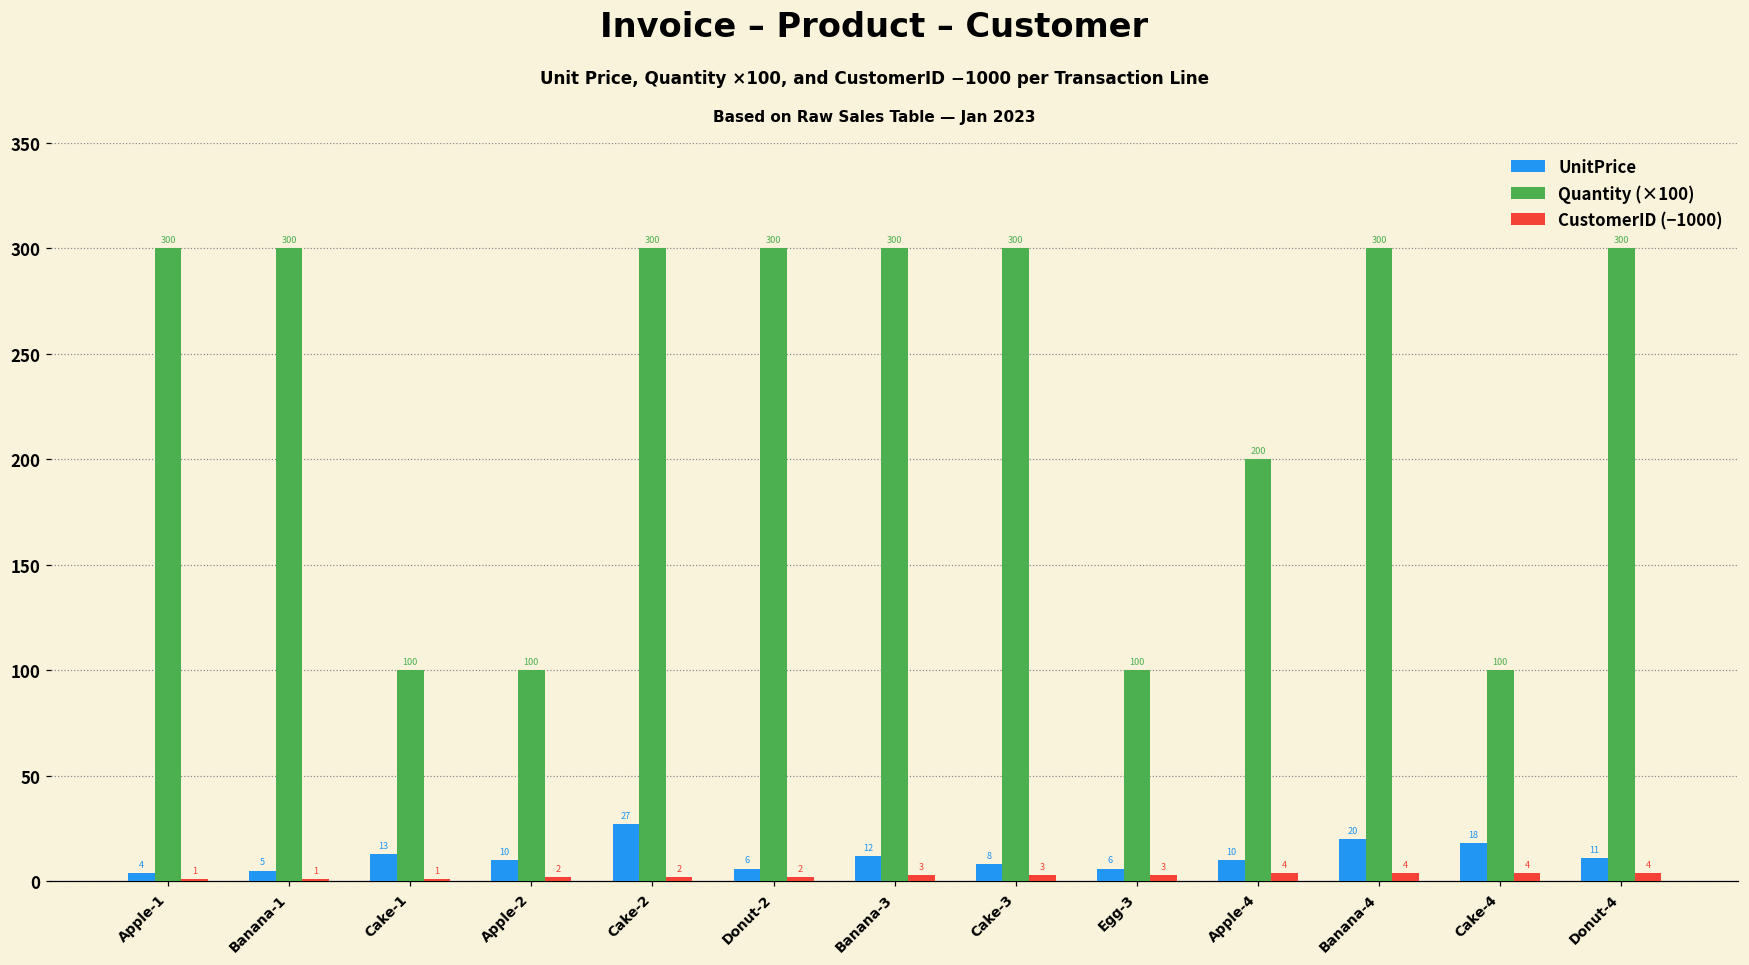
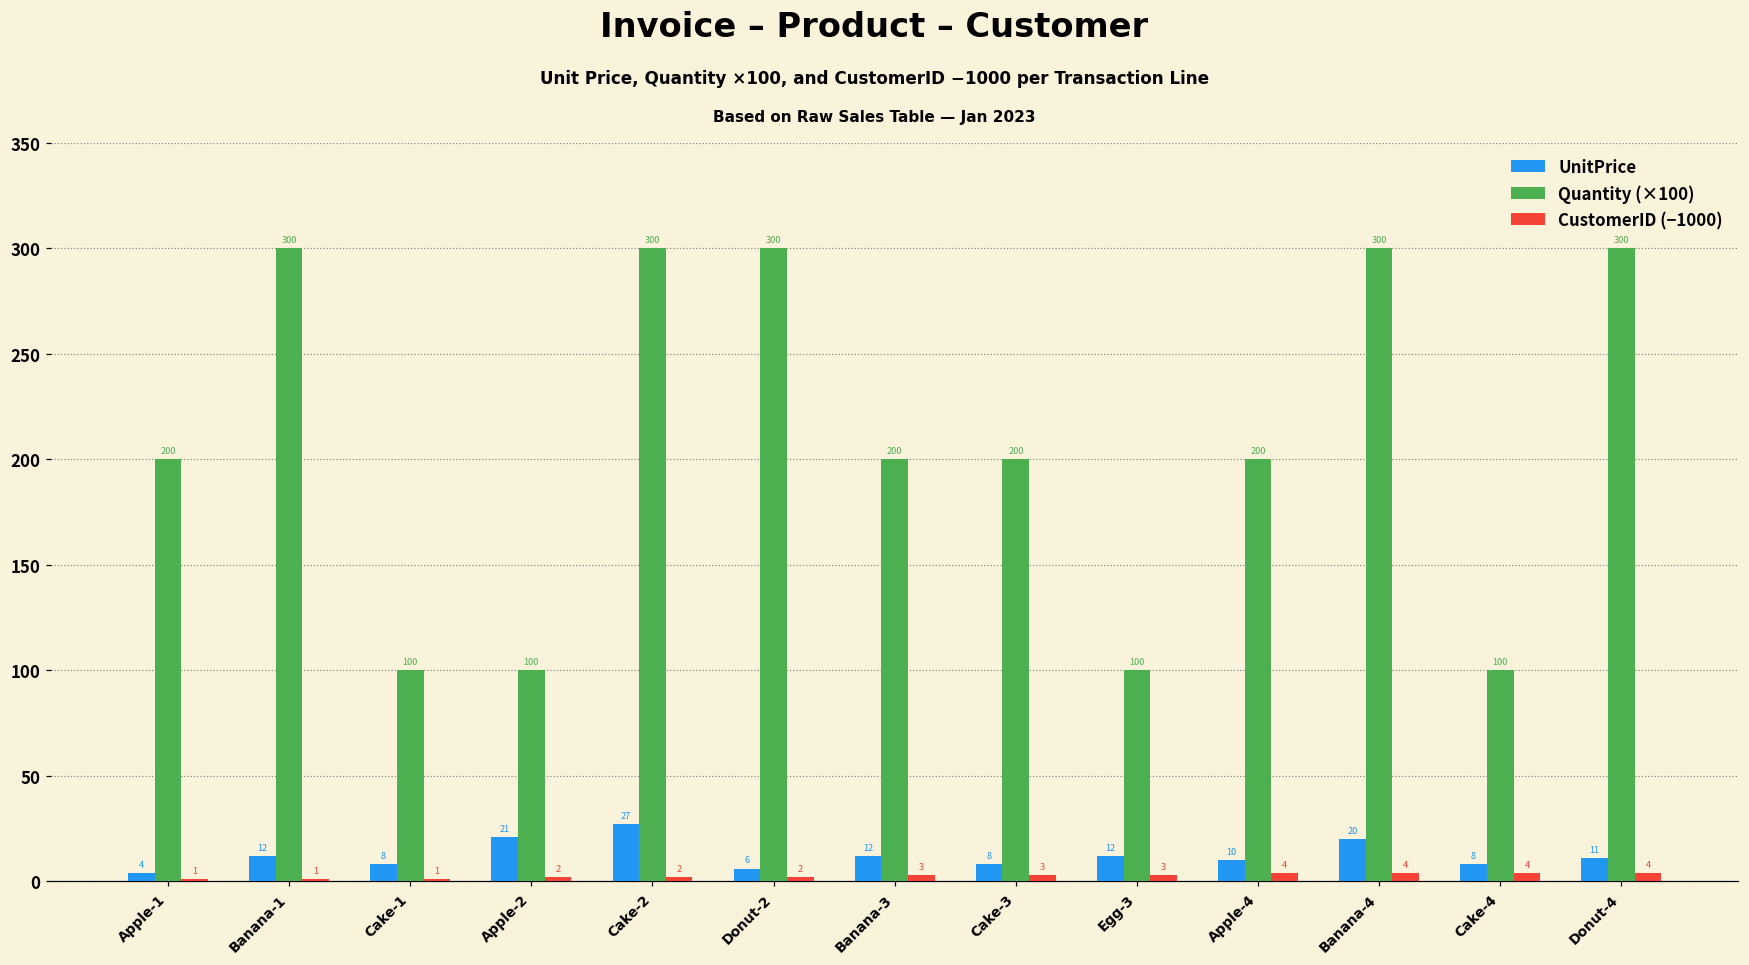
Quantity (×100), Apple-1: 300 -> 200
UnitPrice, Banana-1: 5 -> 12
UnitPrice, Cake-1: 13 -> 8
UnitPrice, Apple-2: 10 -> 21
Quantity (×100), Banana-3: 300 -> 200
Quantity (×100), Cake-3: 300 -> 200
UnitPrice, Egg-3: 6 -> 12
UnitPrice, Cake-4: 18 -> 8
